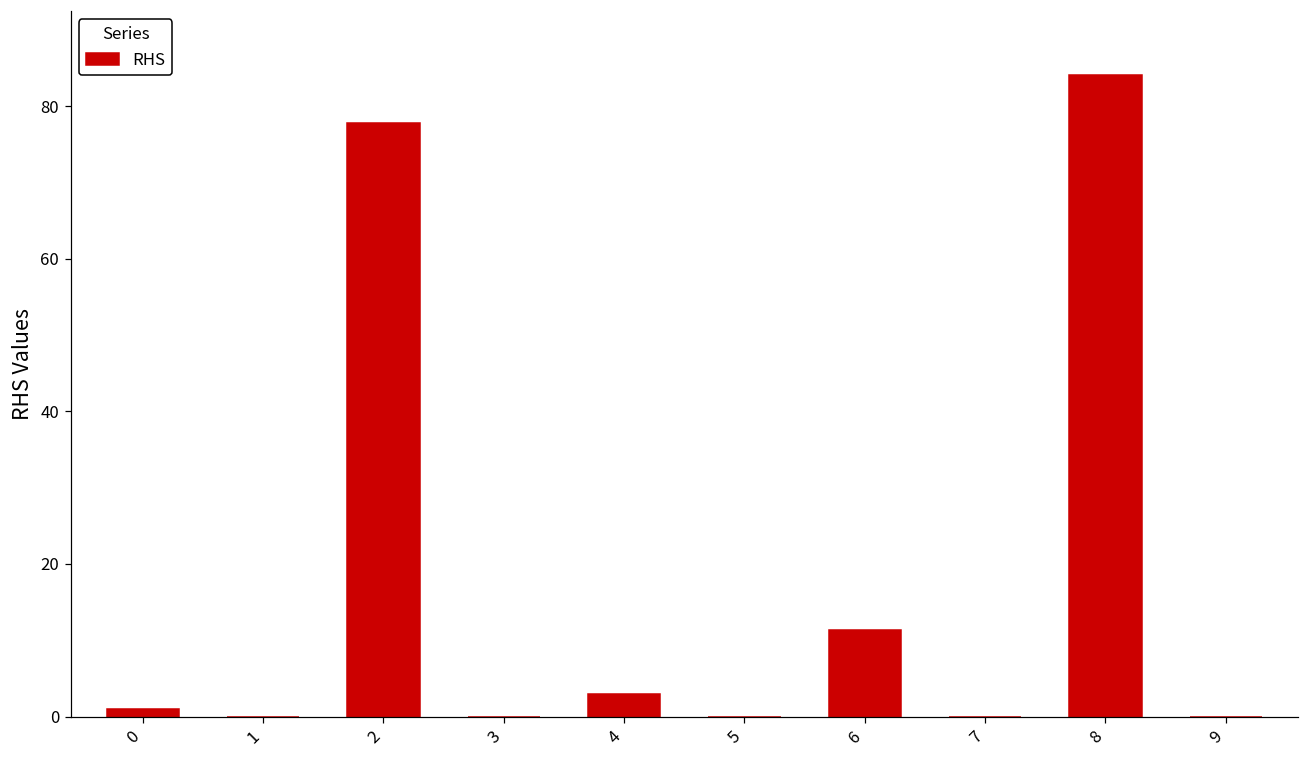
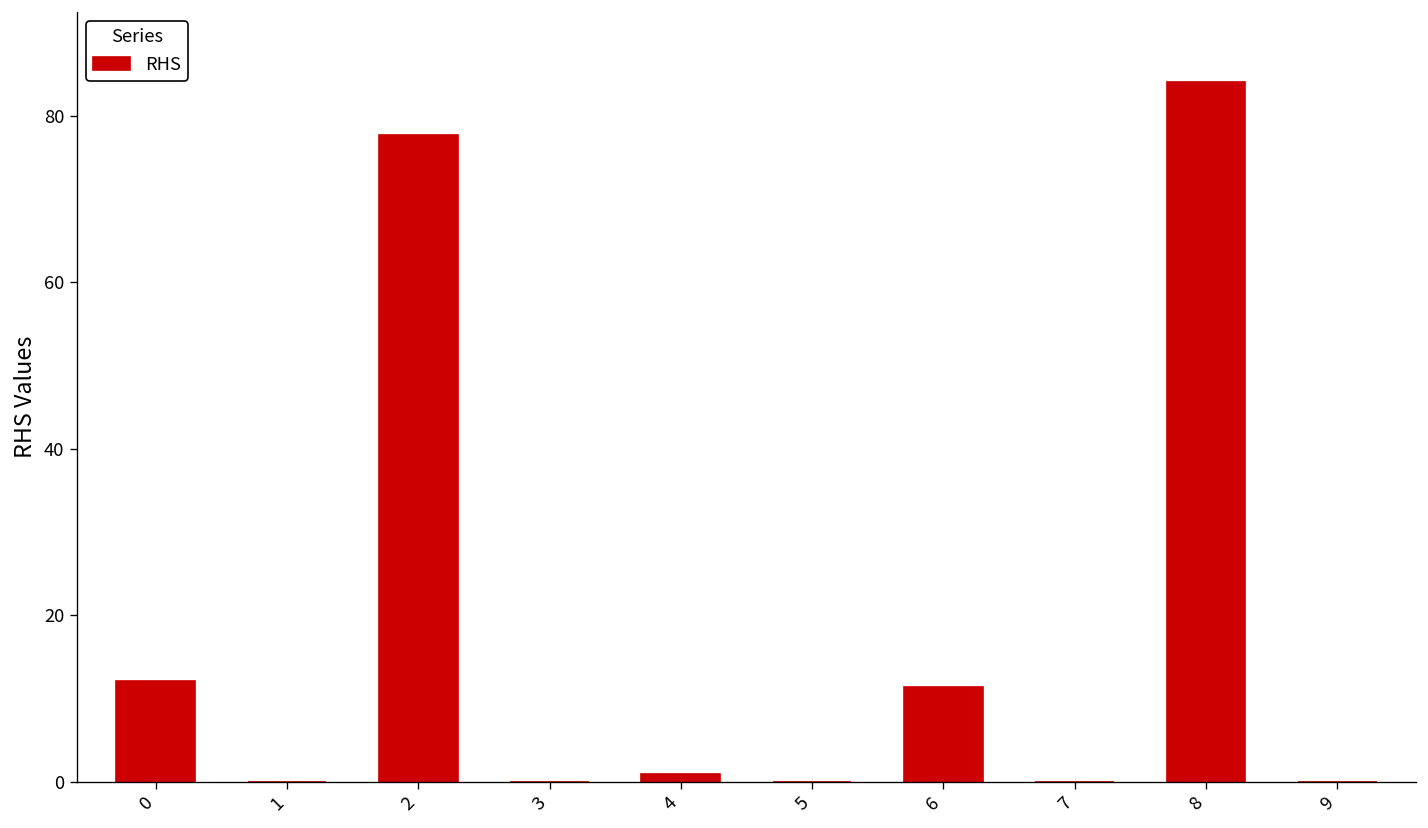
0: 1 -> 12
4: 3 -> 1
